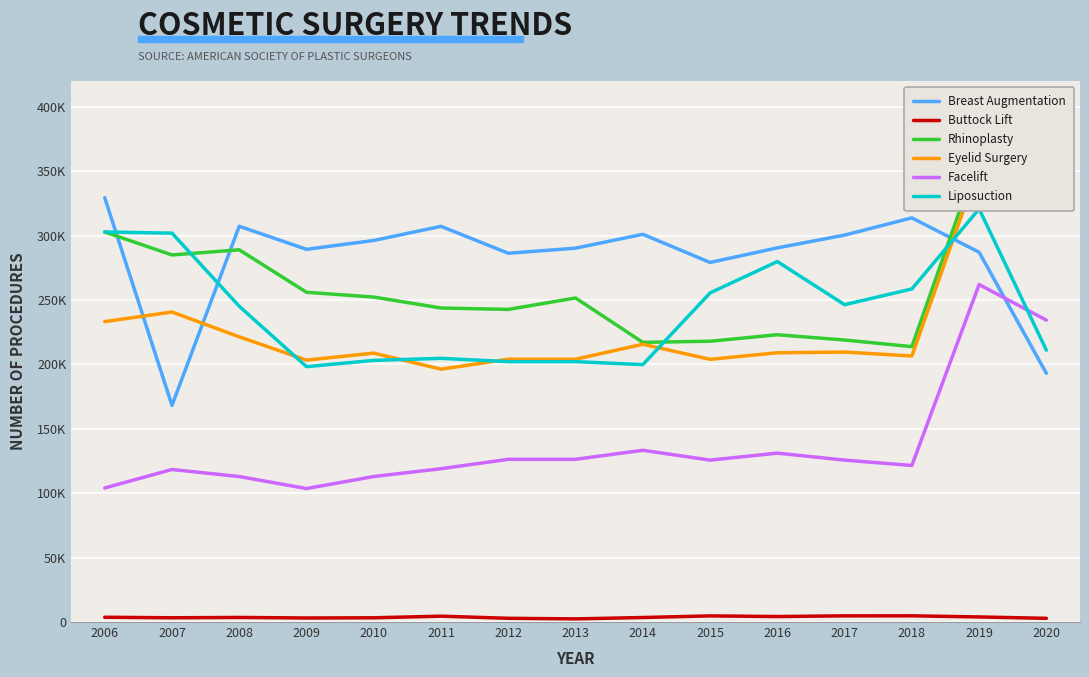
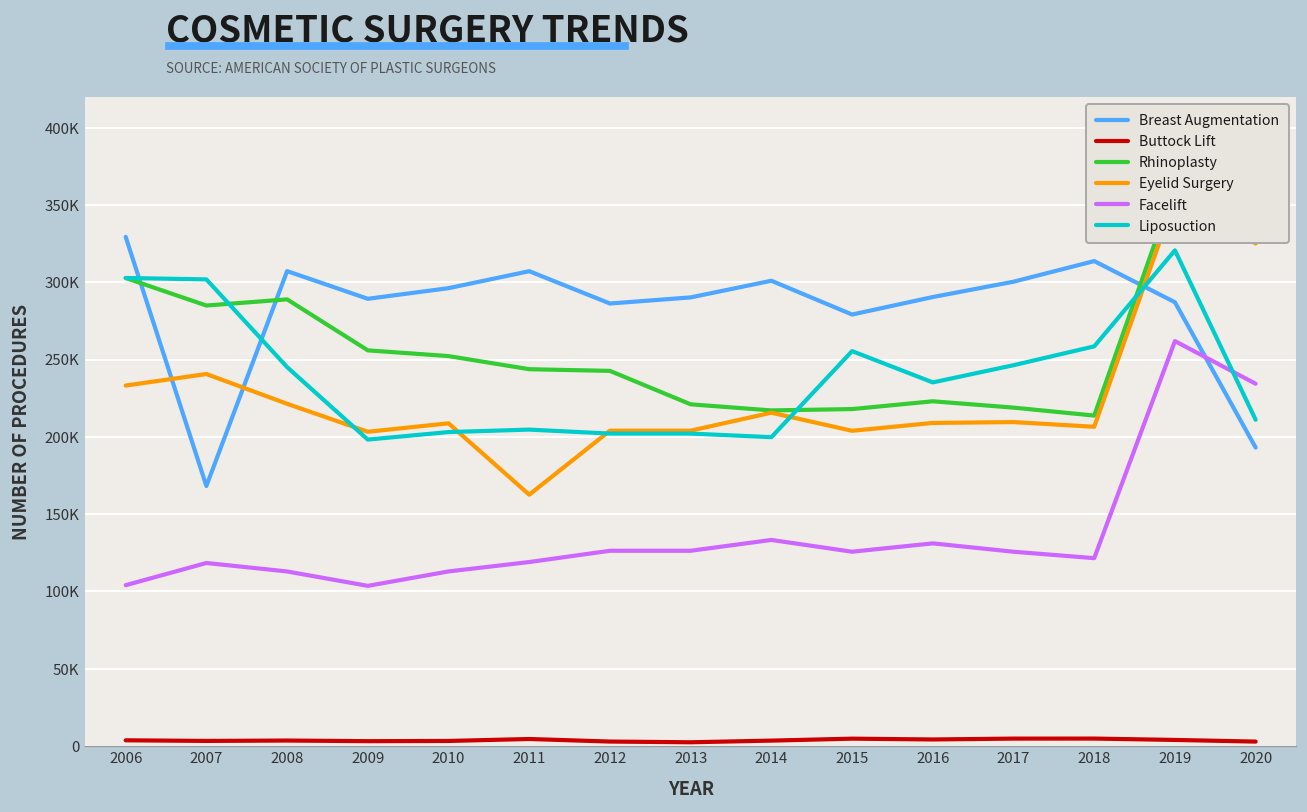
Eyelid Surgery, 2011: 196000 -> 163000
Rhinoplasty, 2013: 252000 -> 221000
Liposuction, 2016: 280000 -> 235000
